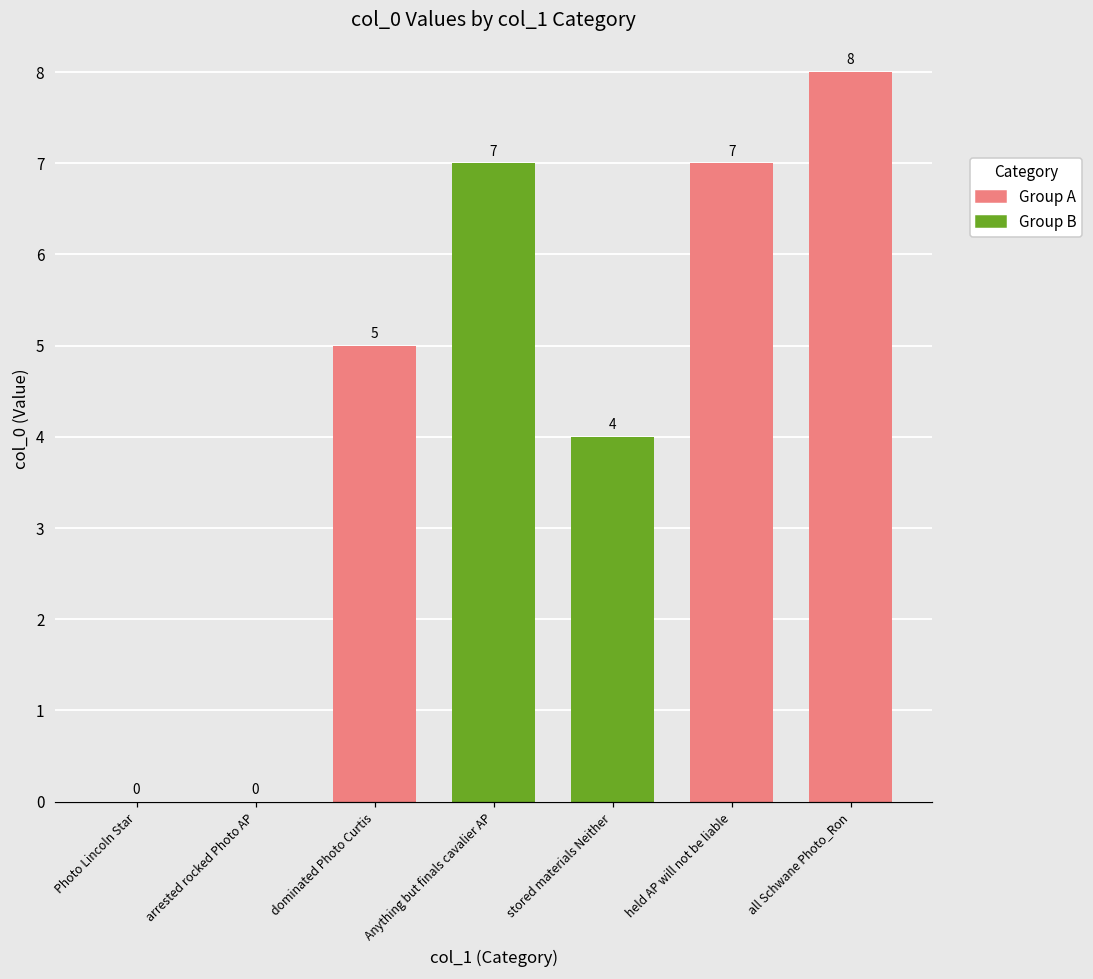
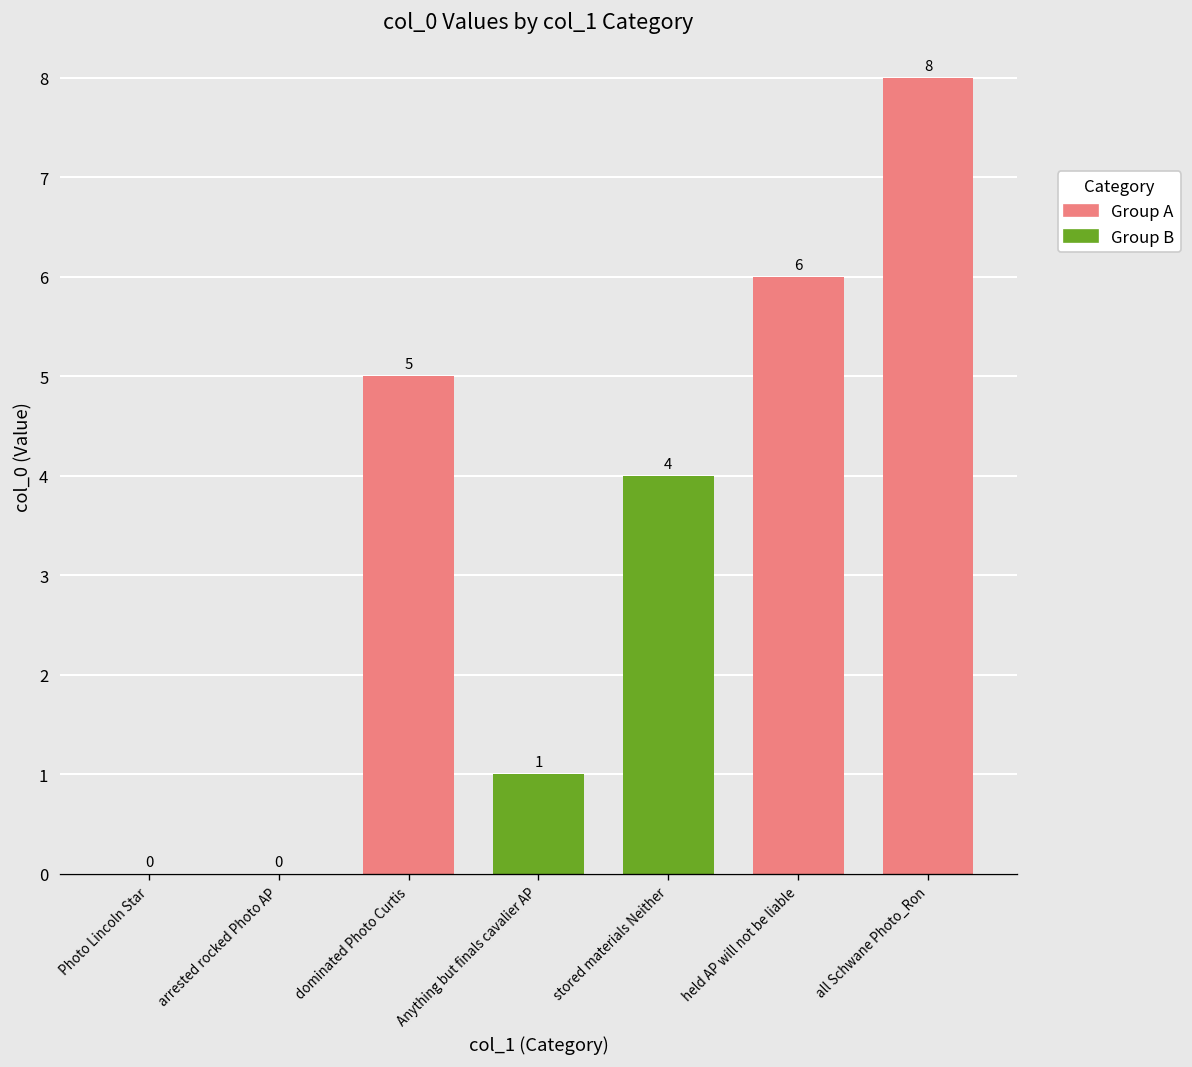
Anything but finals cavalier AP: 7 -> 1
held AP will not be liable: 7 -> 6
